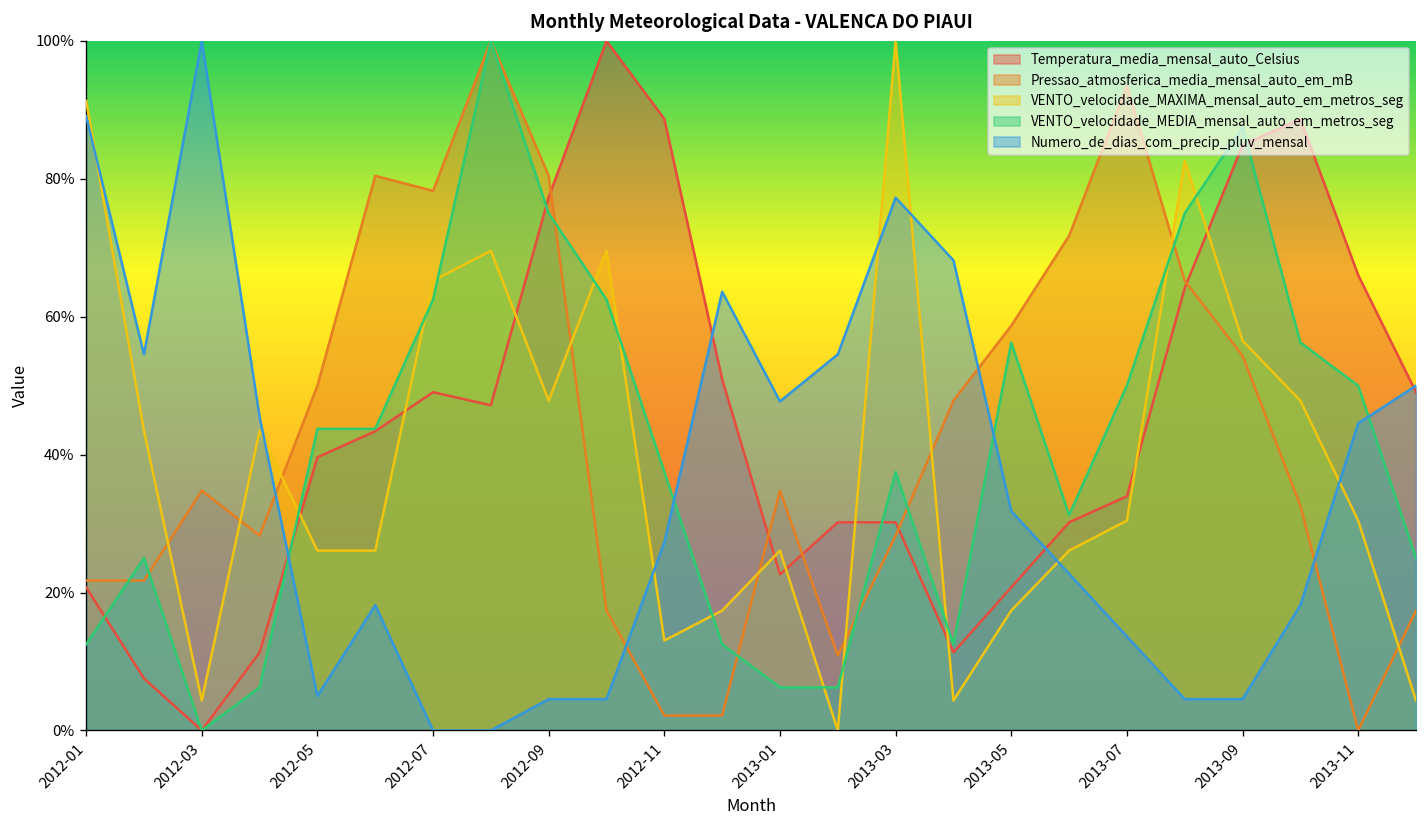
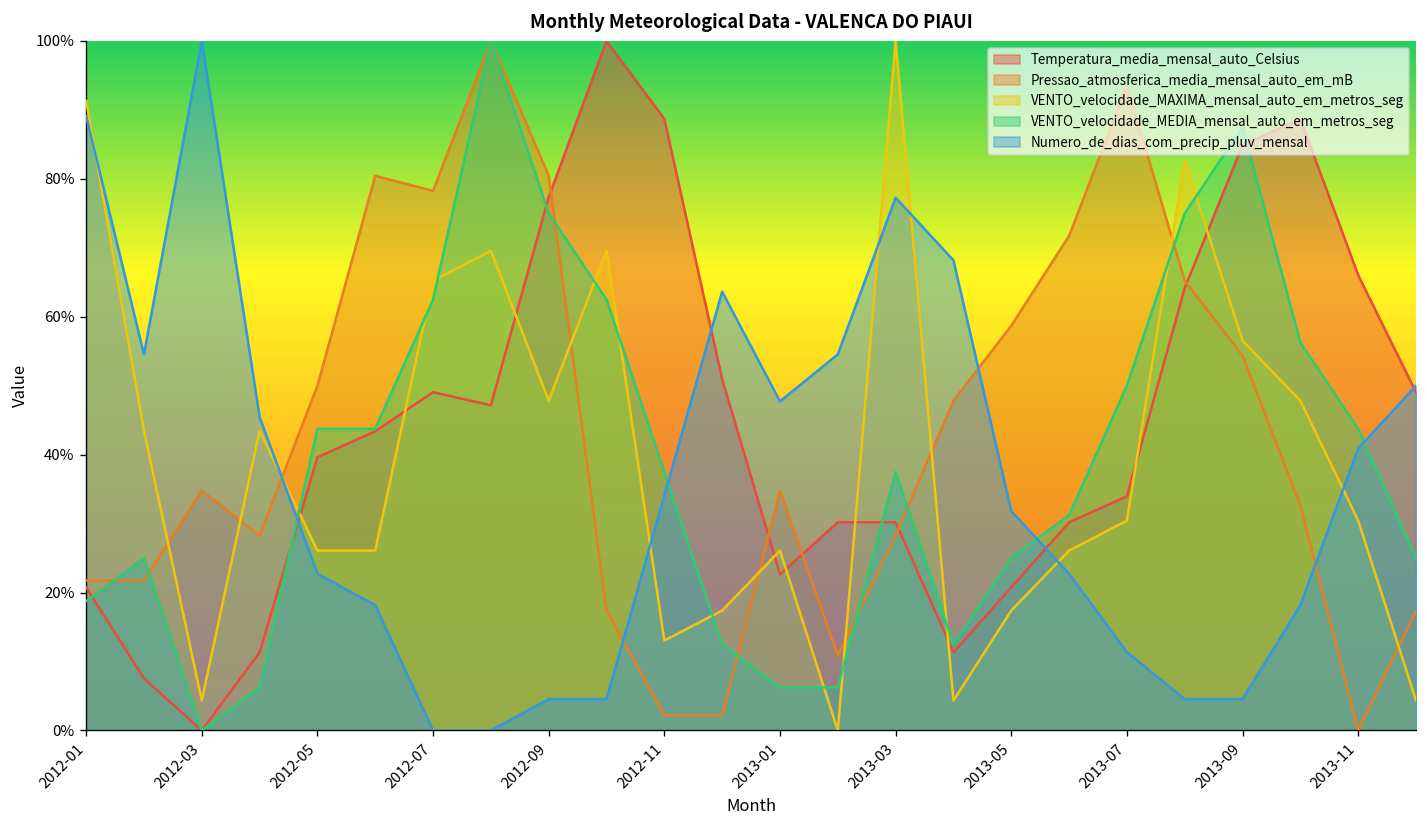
VENTO_velocidade_MEDIA_mensal_auto_em_metros_seg, 2012-01: 12% -> 19%
Numero_de_dias_com_precip_pluv_mensal, 2012-05: 5% -> 23%
Numero_de_dias_com_precip_pluv_mensal, 2012-11: 27% -> 34%
VENTO_velocidade_MEDIA_mensal_auto_em_metros_seg, 2013-05: 56% -> 25%
Numero_de_dias_com_precip_pluv_mensal, 2013-07: 14% -> 11%
VENTO_velocidade_MEDIA_mensal_auto_em_metros_seg, 2013-11: 50% -> 44%
Numero_de_dias_com_precip_pluv_mensal, 2013-11: 45% -> 41%
